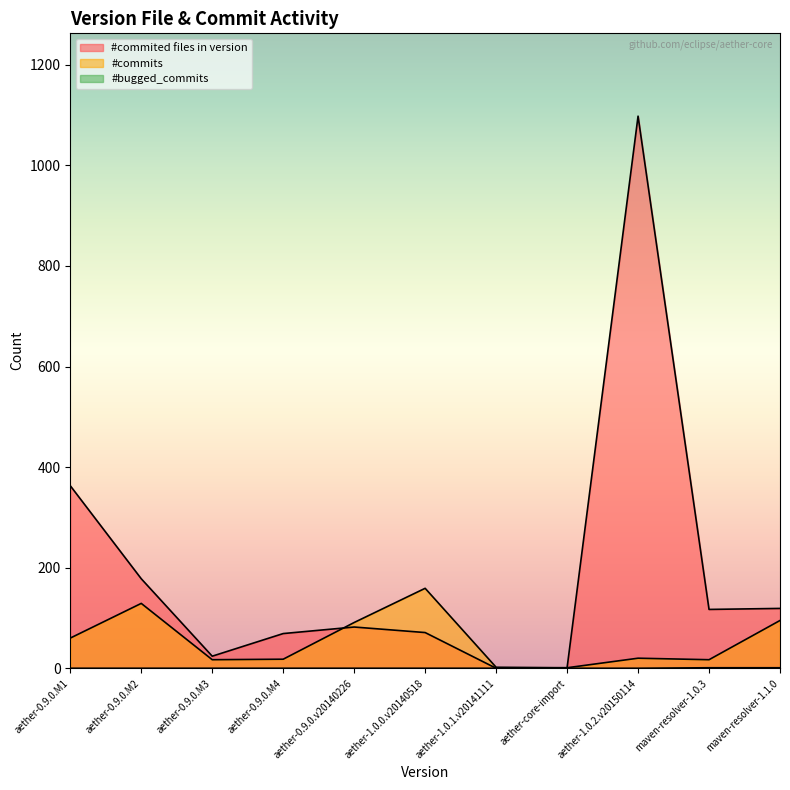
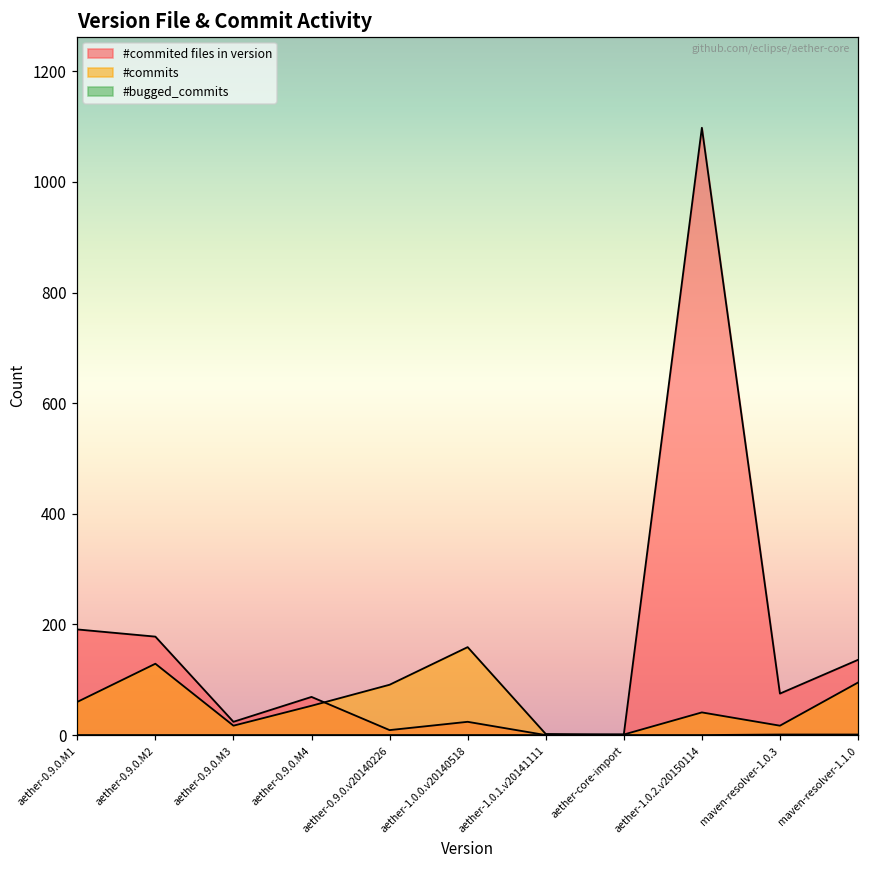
#commited files in version, aether-0.9.0.M1: 360 -> 190
#commits, aether-0.9.0.M4: 20 -> 50
#commited files in version, aether-0.9.0.v20140226: 80 -> 10
#commited files in version, aether-1.0.0.v20140518: 70 -> 20
#commits, aether-1.0.2.v20150114: 20 -> 40
#commited files in version, maven-resolver-1.0.3: 120 -> 80
#commited files in version, maven-resolver-1.1.0: 120 -> 140
